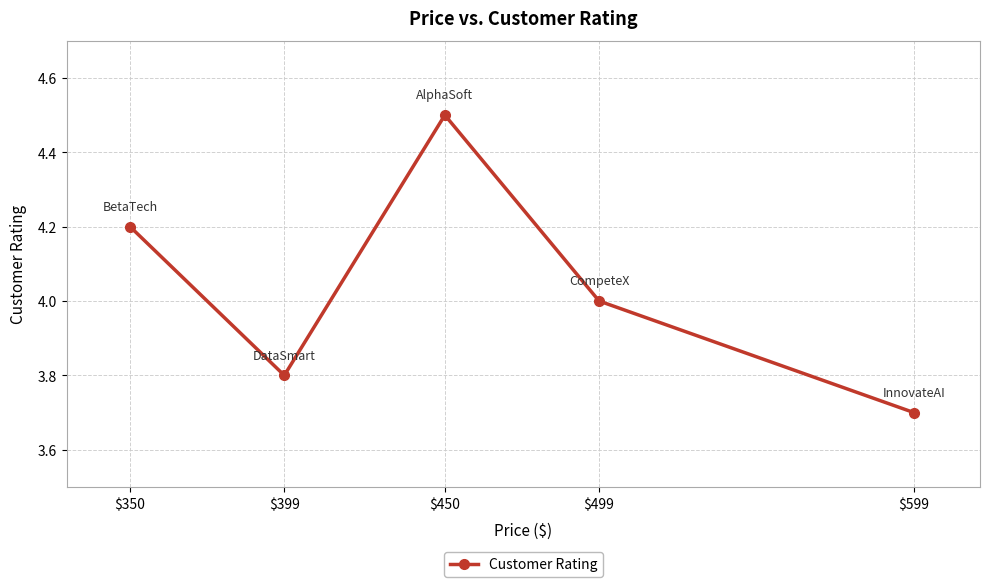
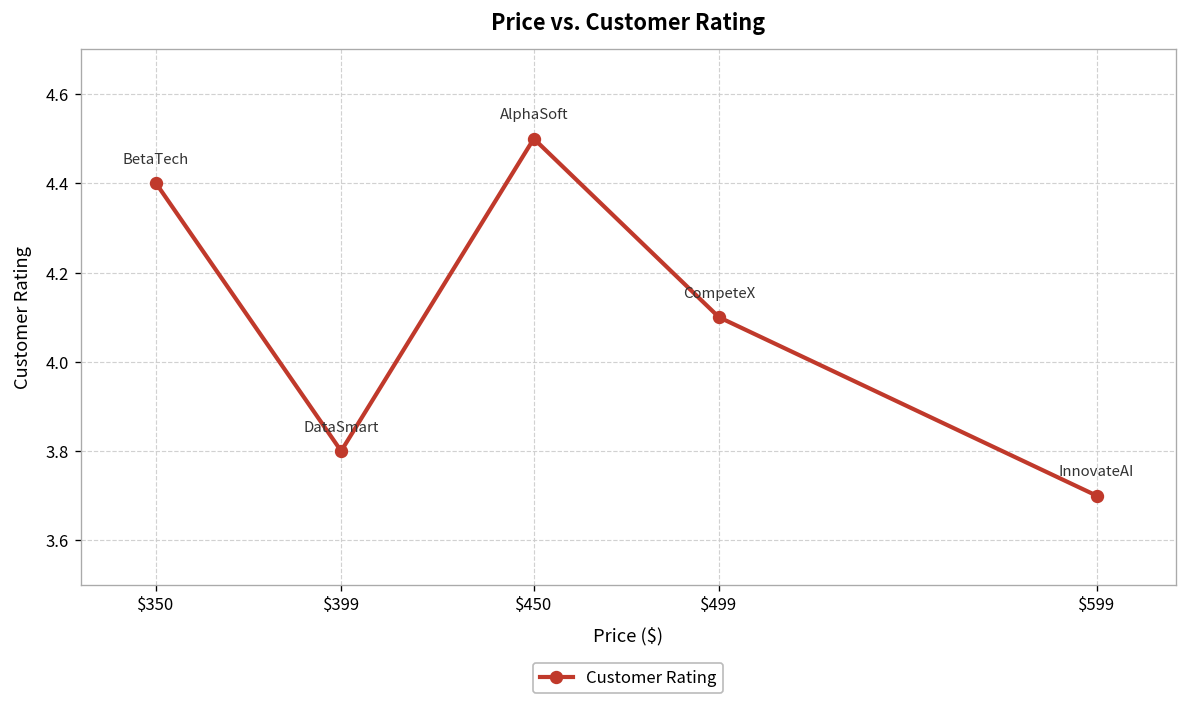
$350: 4.2 -> 4.4
$499: 4.0 -> 4.1
